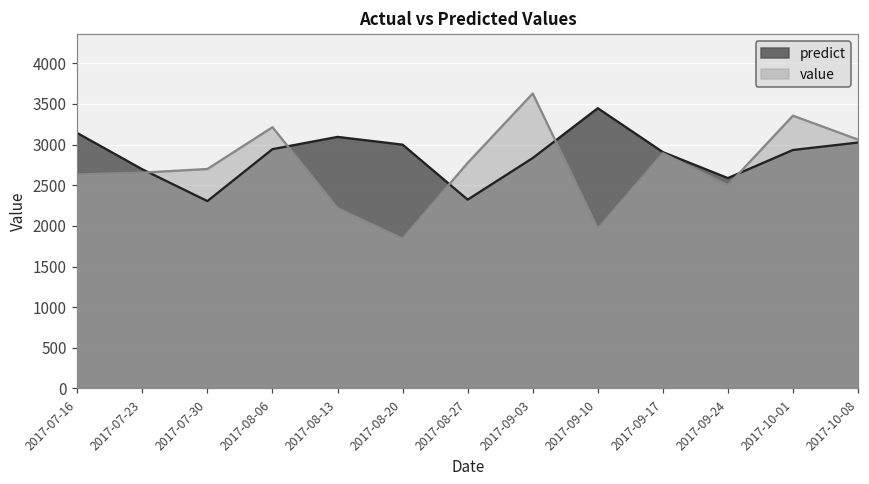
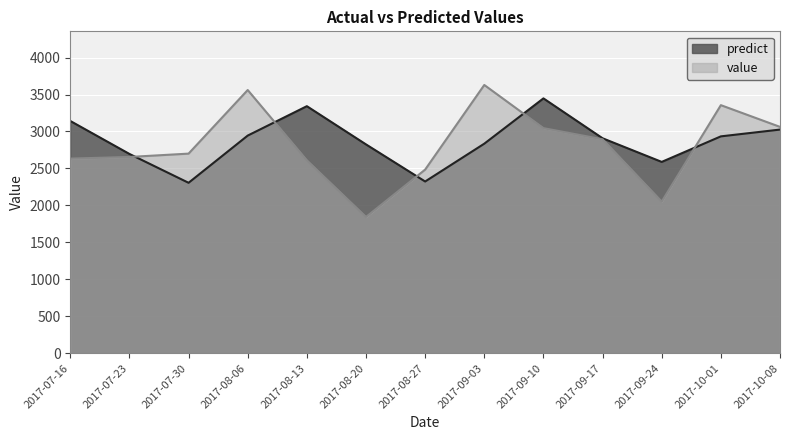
value, 2017-08-06: 3200 -> 3600
predict, 2017-08-13: 3100 -> 3300
value, 2017-08-13: 2200 -> 2600
predict, 2017-08-20: 3000 -> 2800
value, 2017-08-27: 2800 -> 2500
value, 2017-09-10: 2000 -> 3000
value, 2017-09-24: 2500 -> 2100
